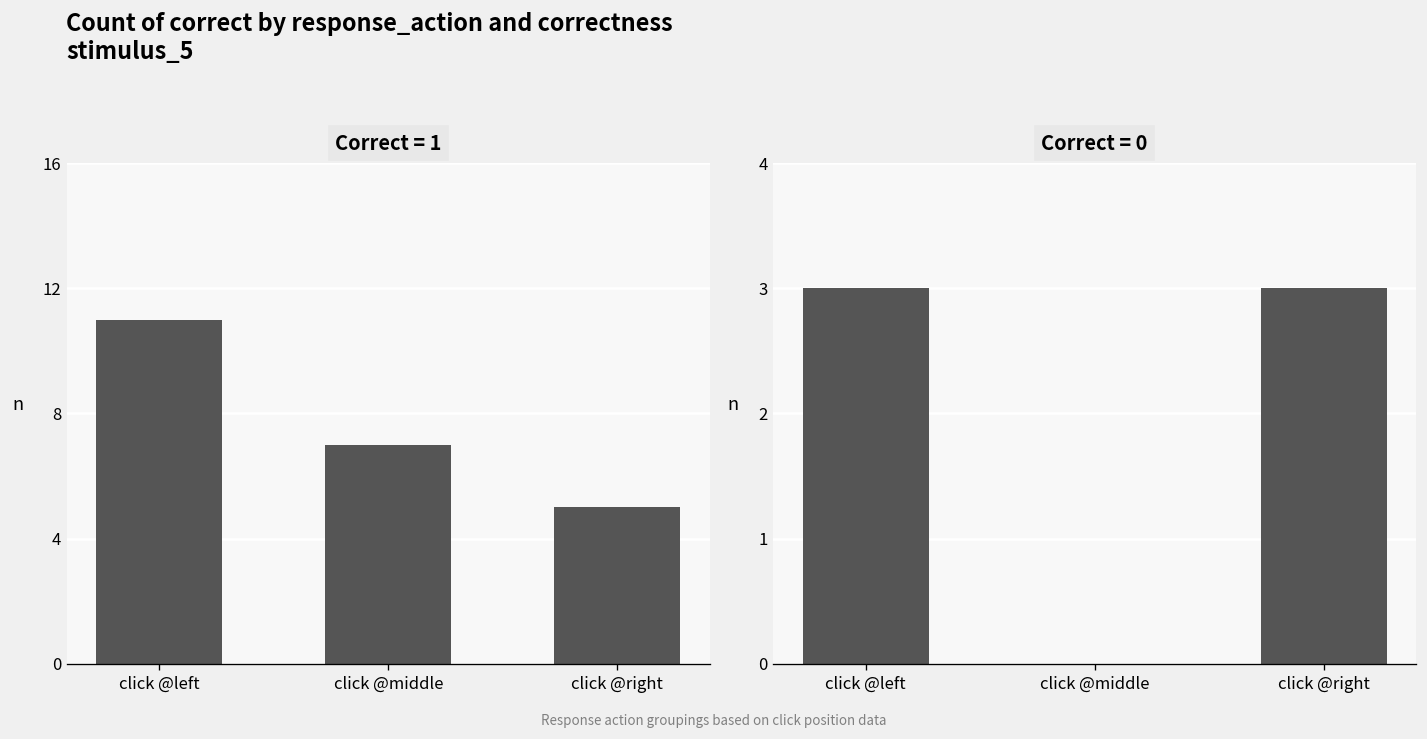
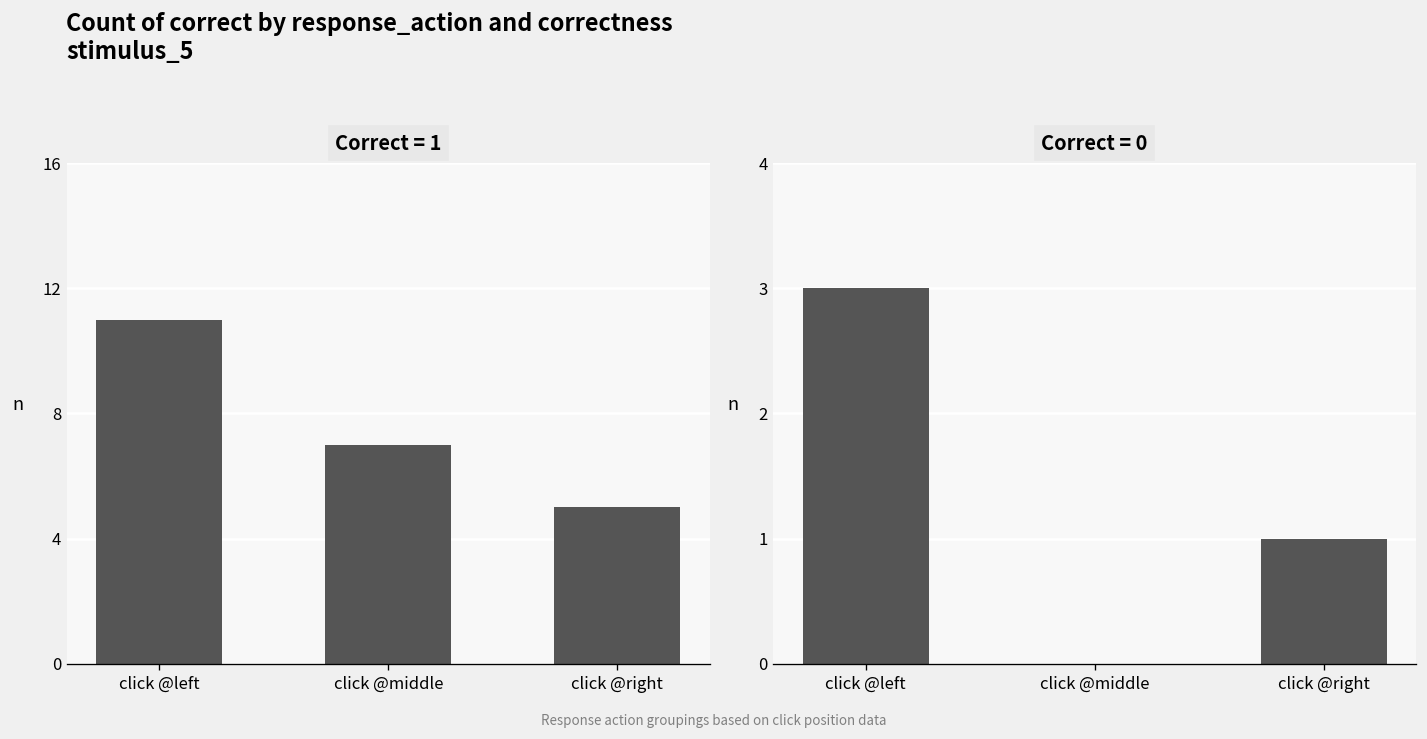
Correct = 0, click @right: 3 -> 1
